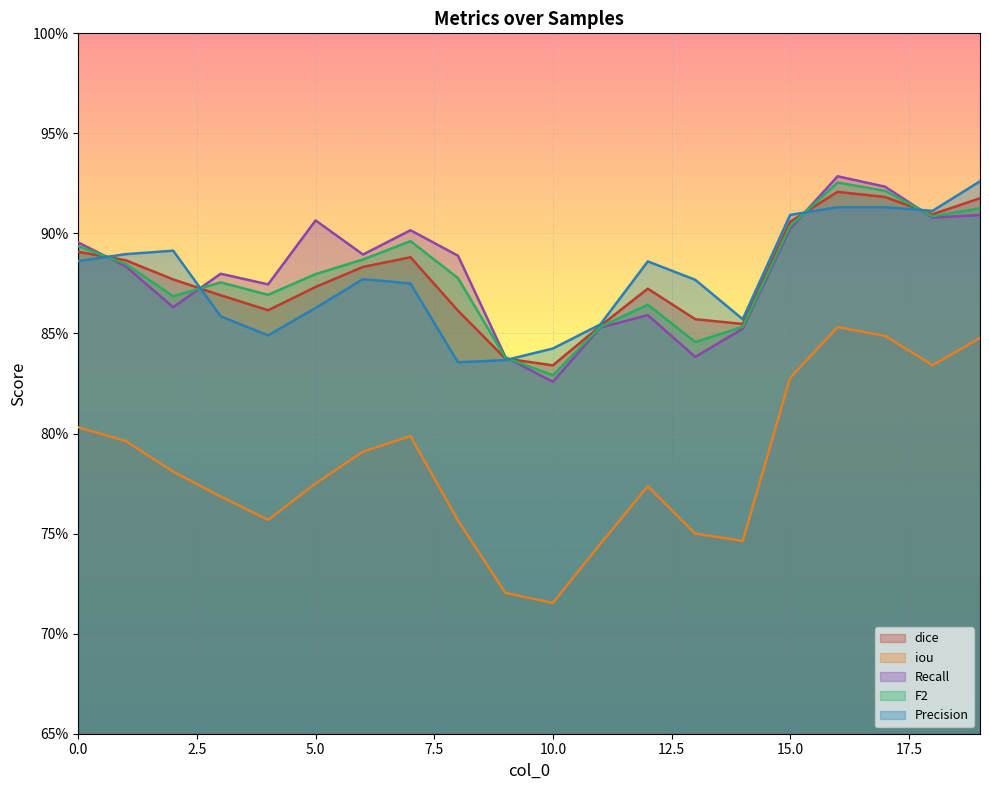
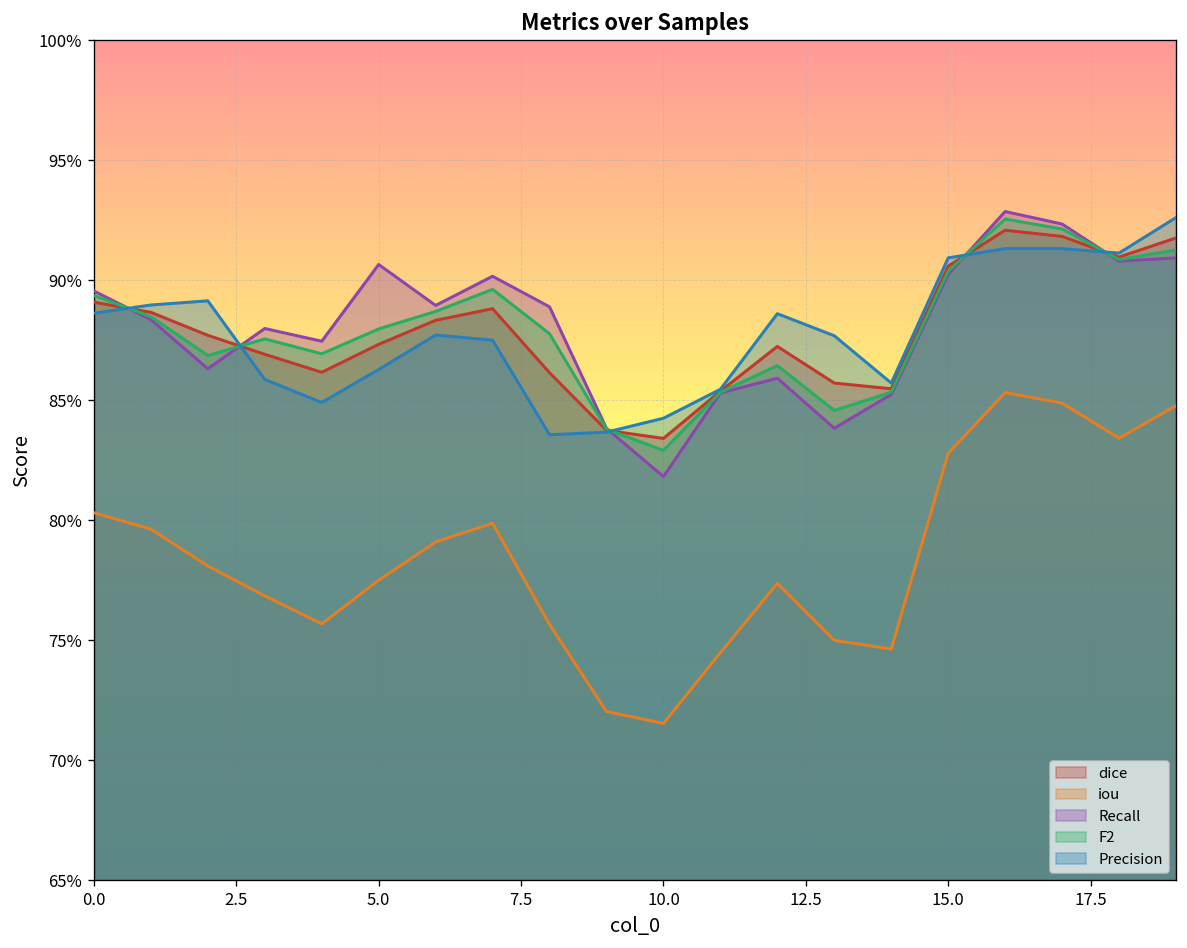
Recall, 10.0: 82.6% -> 81.8%
